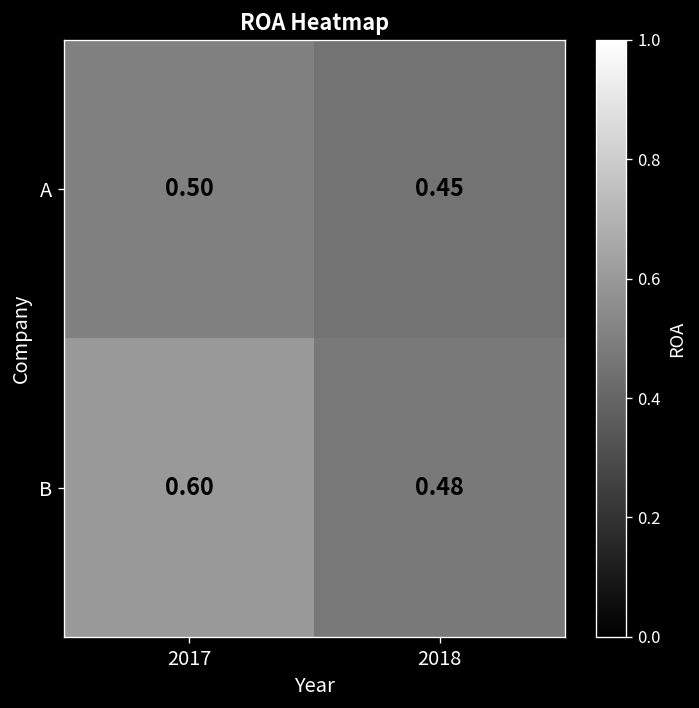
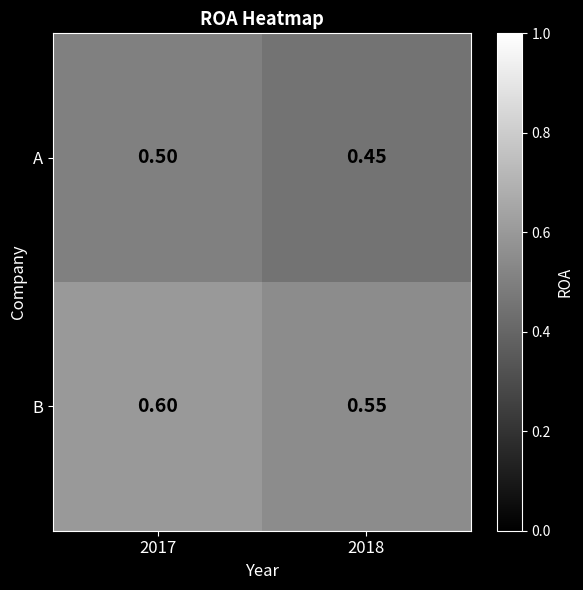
B, 2018: 0.48 -> 0.55
